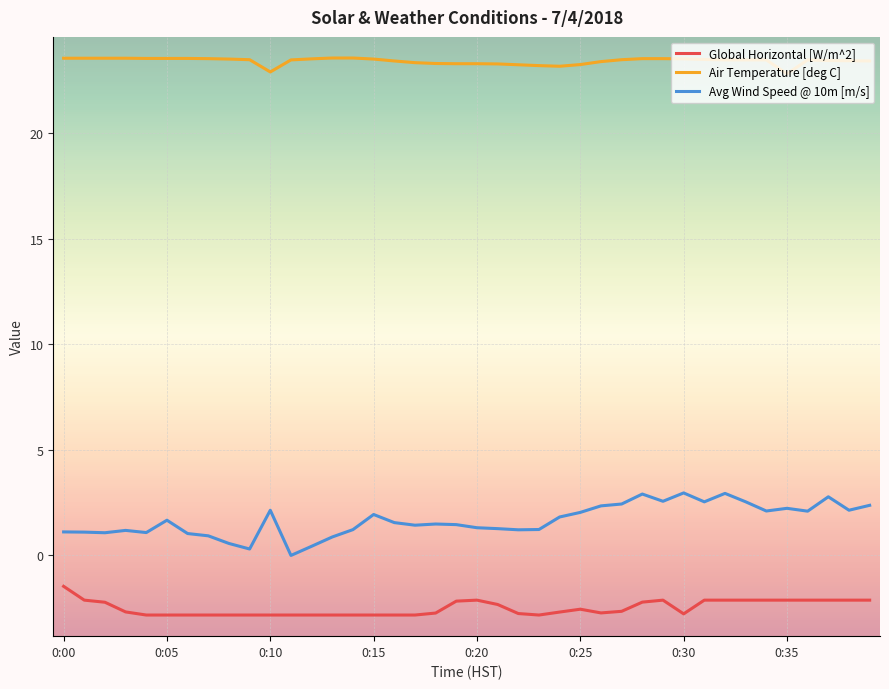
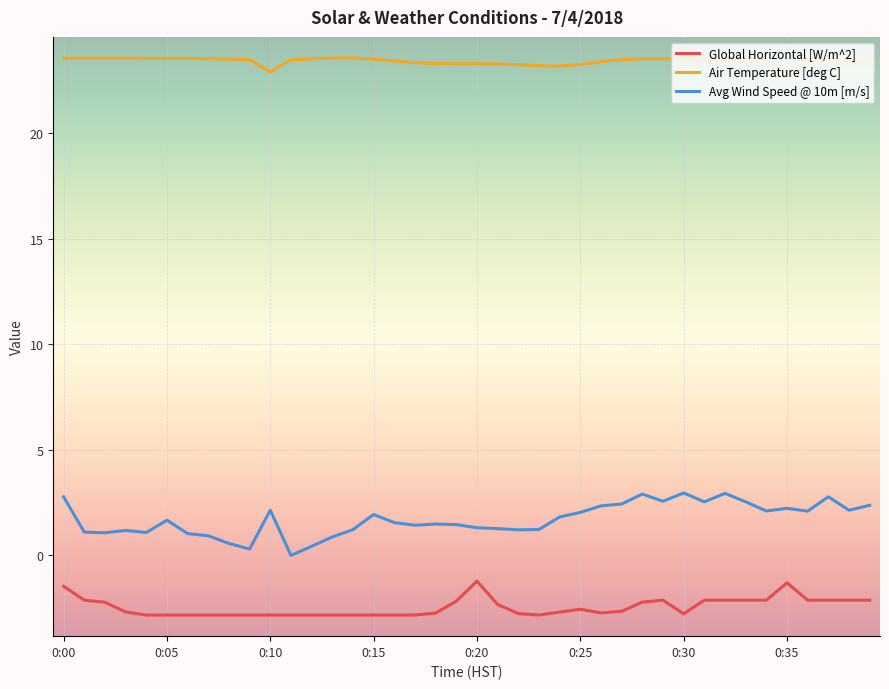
Avg Wind Speed @ 10m [m/s], 0:00: 1.1 -> 2.8
Global Horizontal [W/m^2], 0:20: -2.1 -> -1.2
Global Horizontal [W/m^2], 0:35: -2.1 -> -1.3
